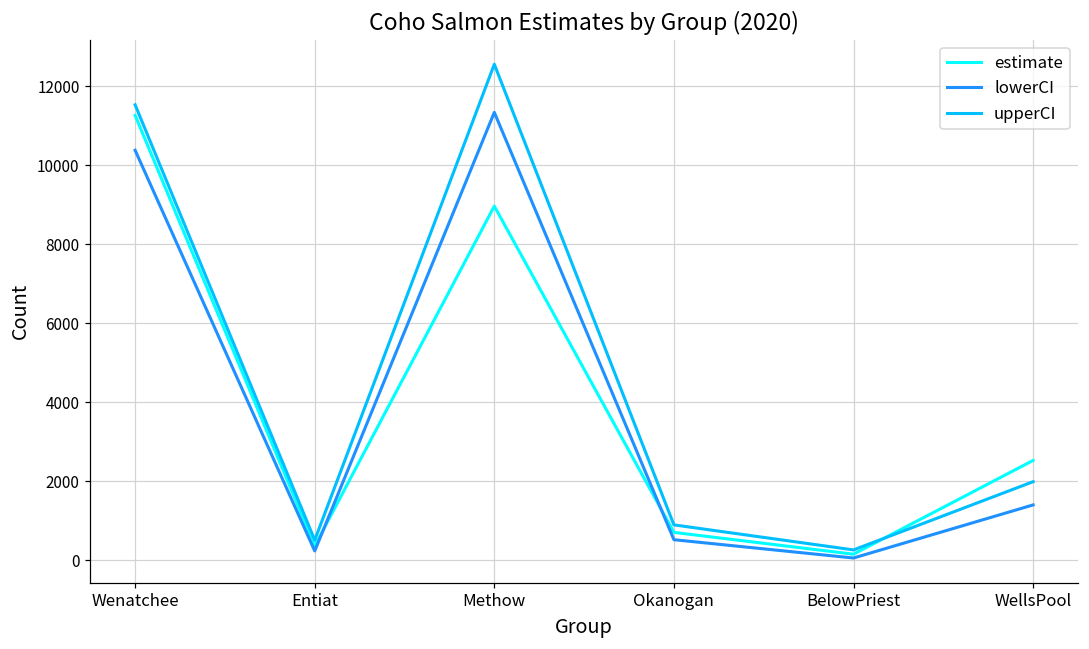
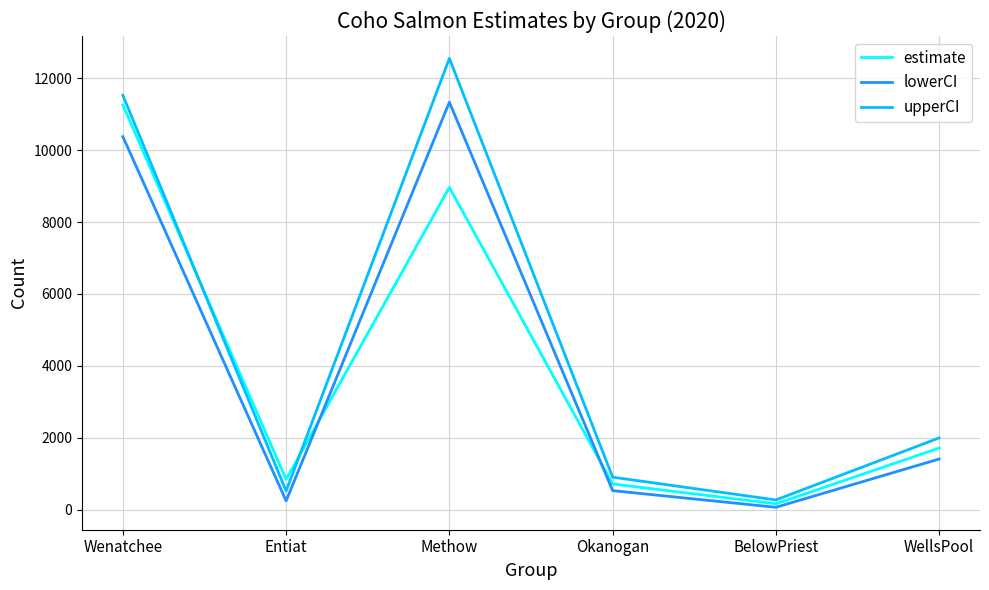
estimate, Entiat: 400 -> 800
estimate, WellsPool: 2500 -> 1700
